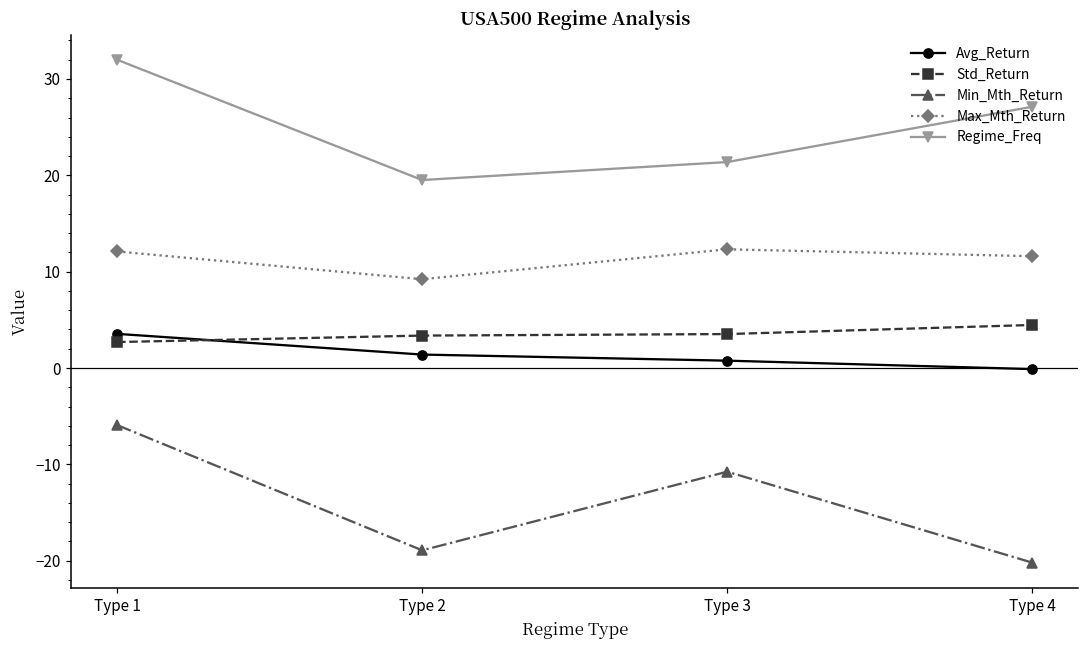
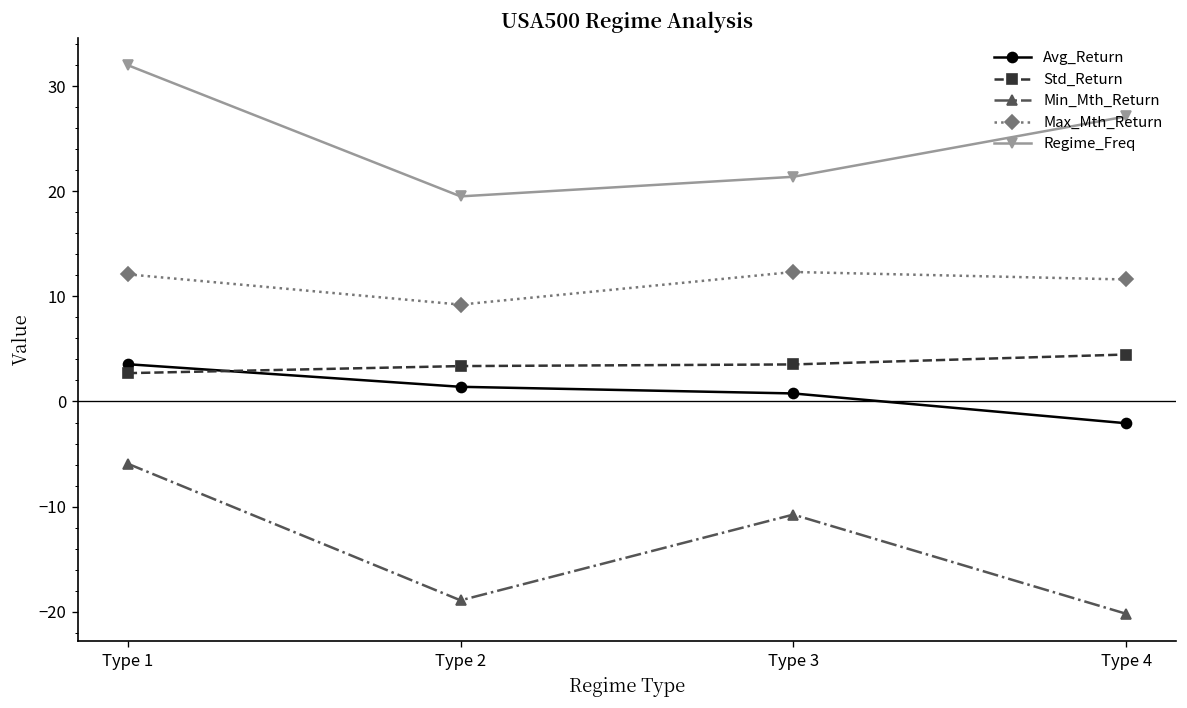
Avg_Return, Type 4: 0 -> -2
